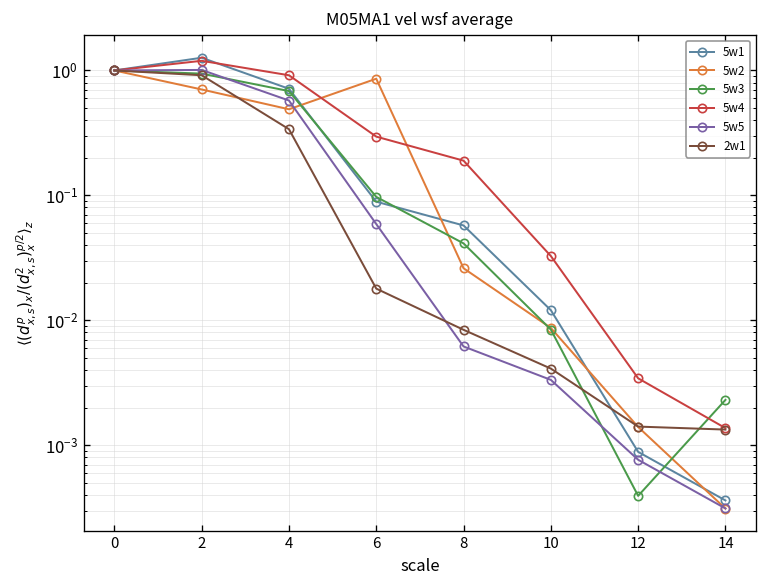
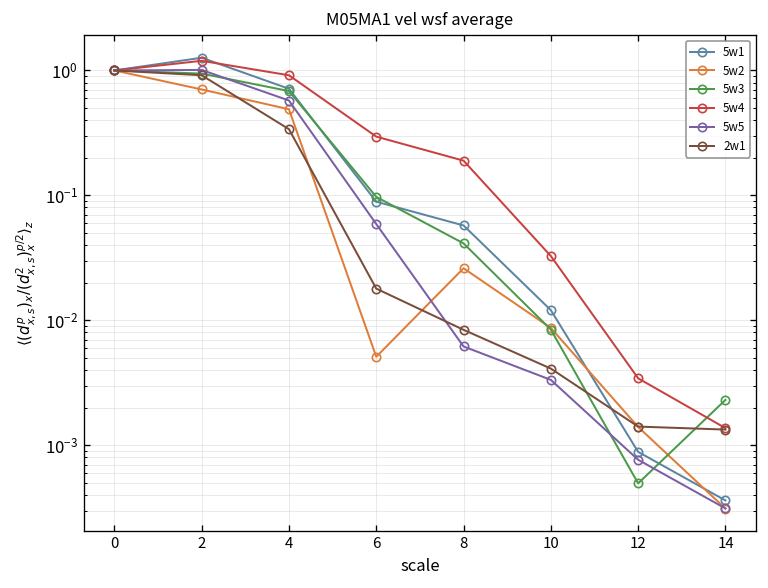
5w2, 6: 0.9 -> 0.005
5w3, 12: 0.00039 -> 0.0005
